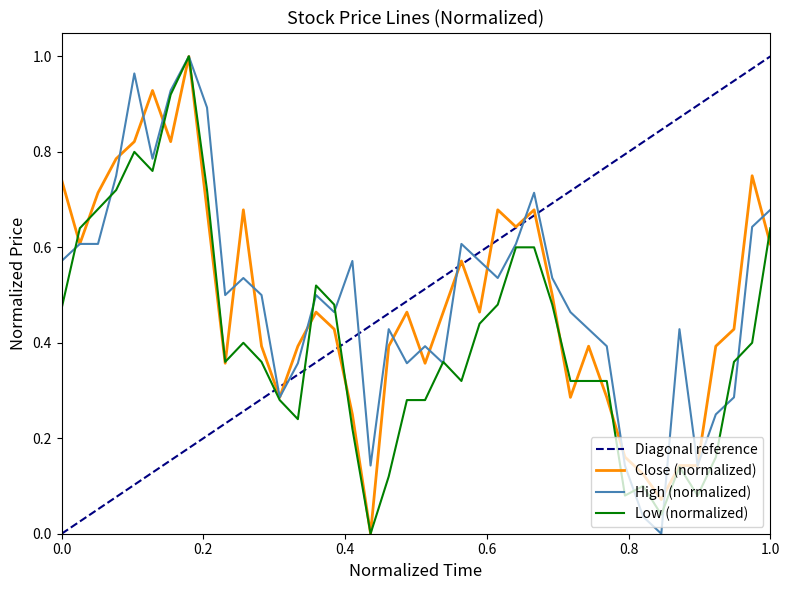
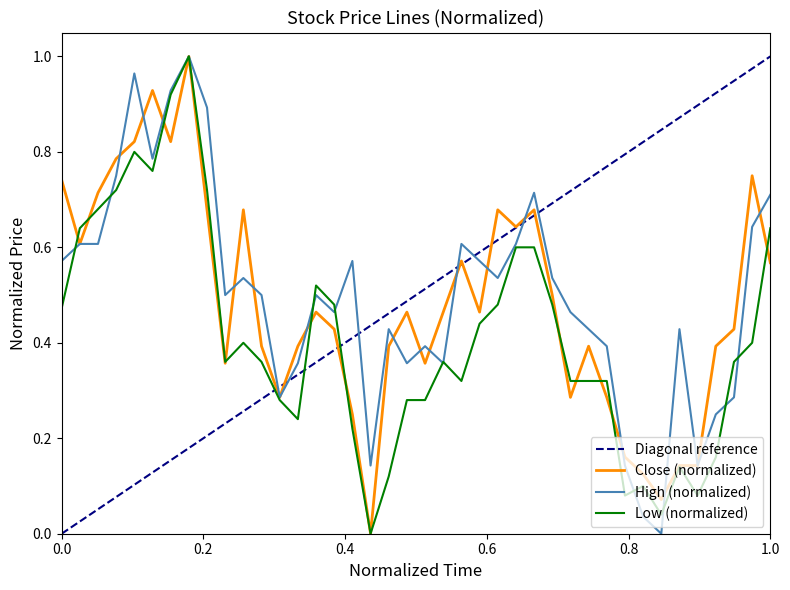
Close (normalized), 1.0: 0.61 -> 0.57
High (normalized), 1.0: 0.68 -> 0.71
